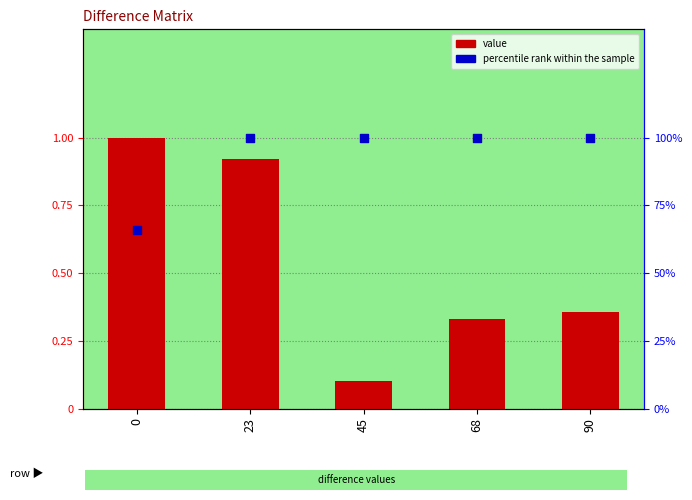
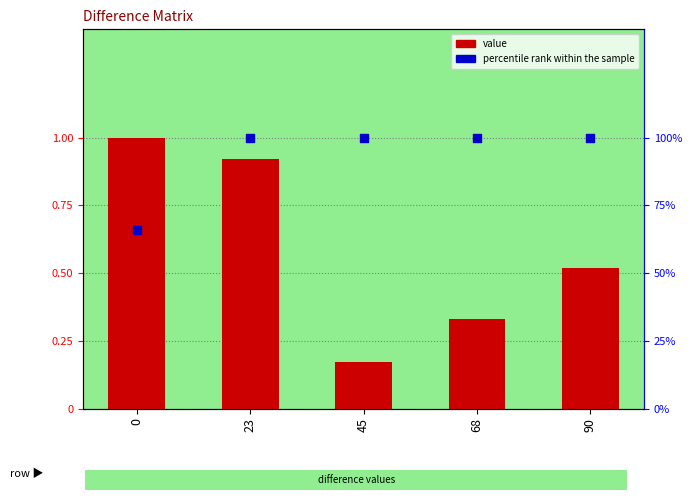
value, 45: 0.10 -> 0.17
value, 90: 0.36 -> 0.52
